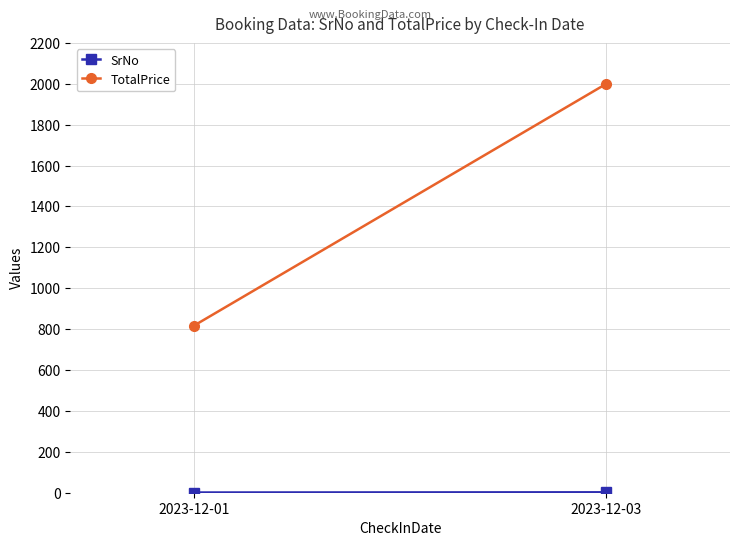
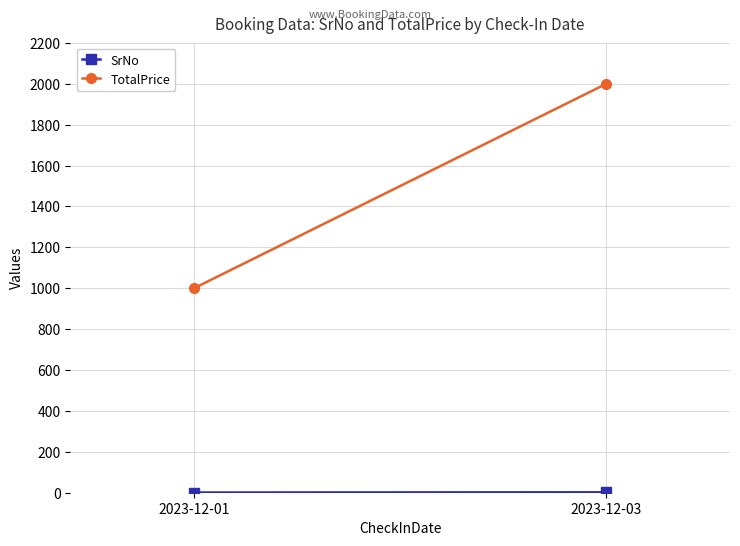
TotalPrice, 2023-12-01: 820 -> 1000
